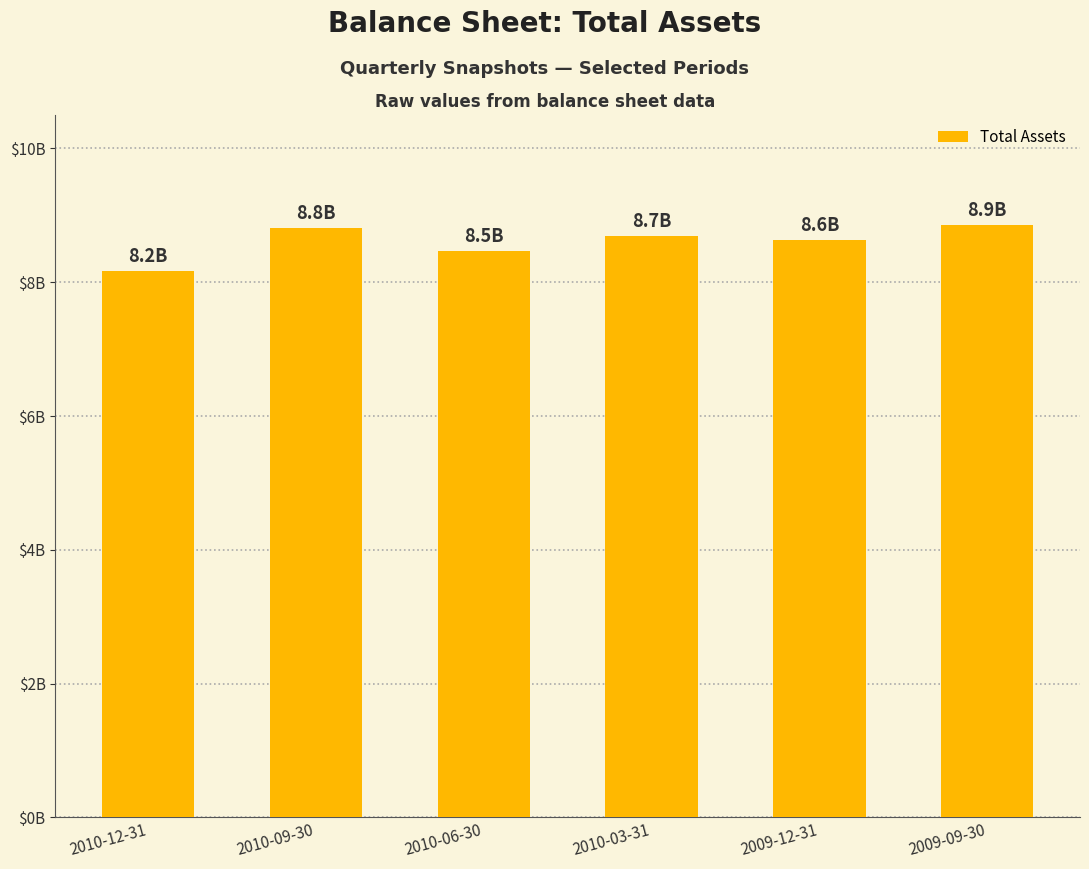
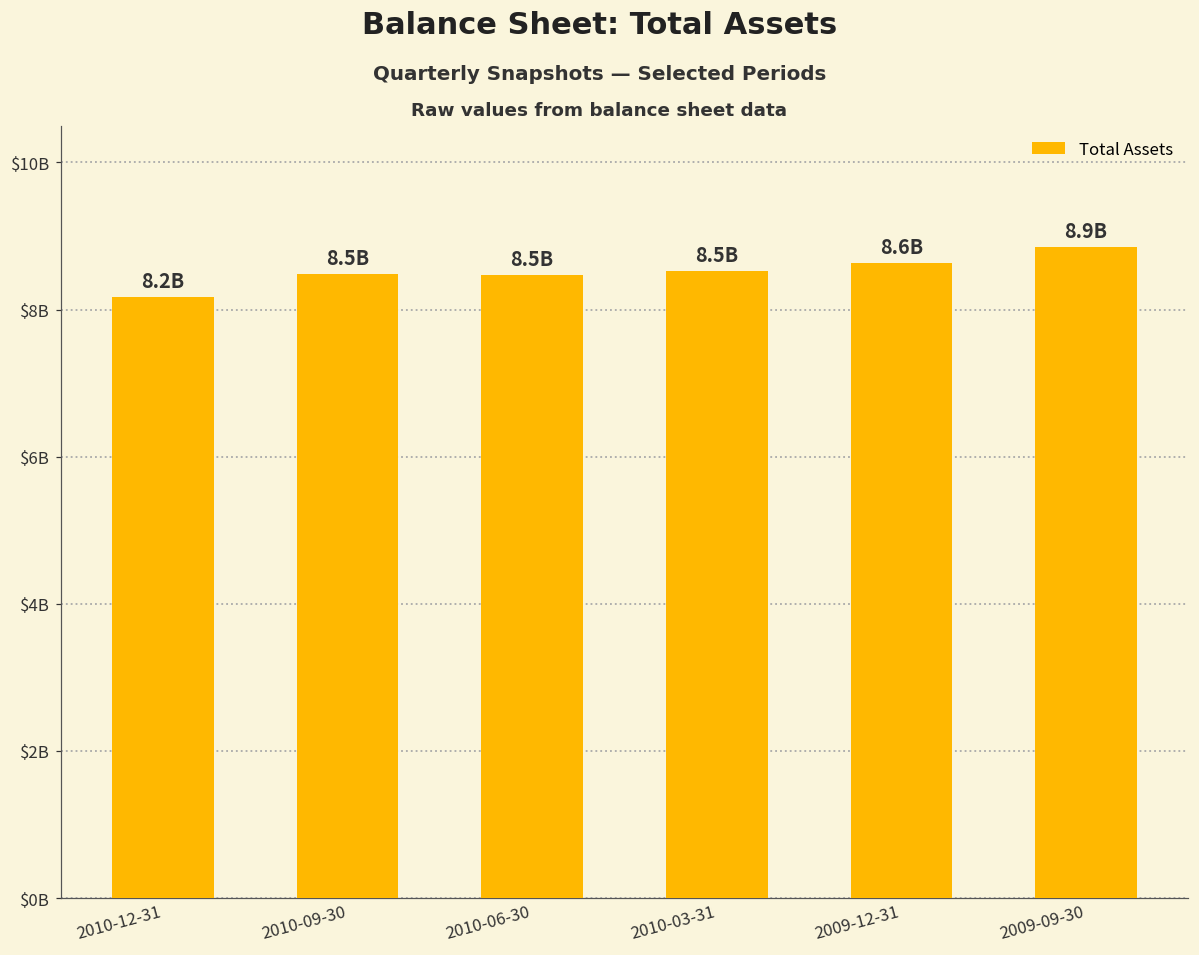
2010-09-30: 8.8B -> 8.5B
2010-03-31: 8.7B -> 8.5B
